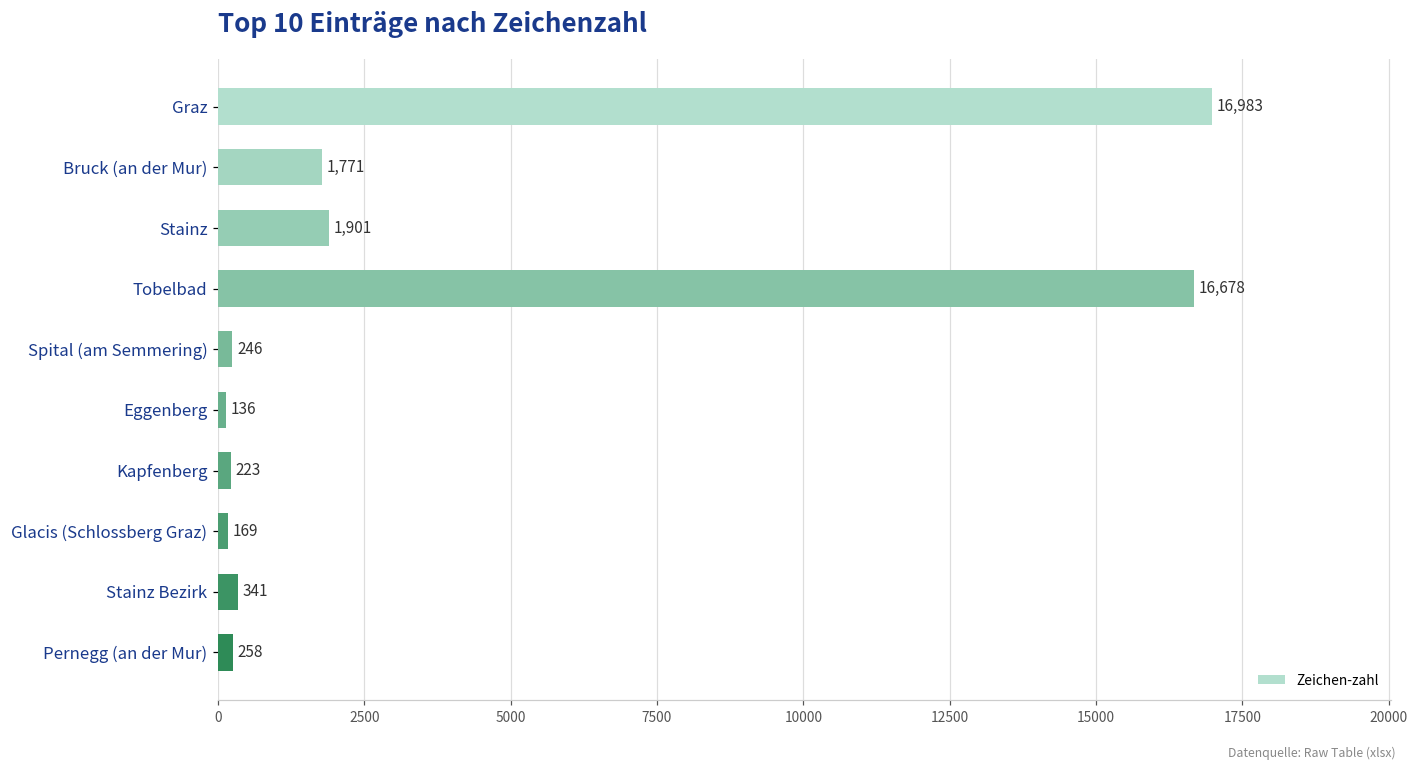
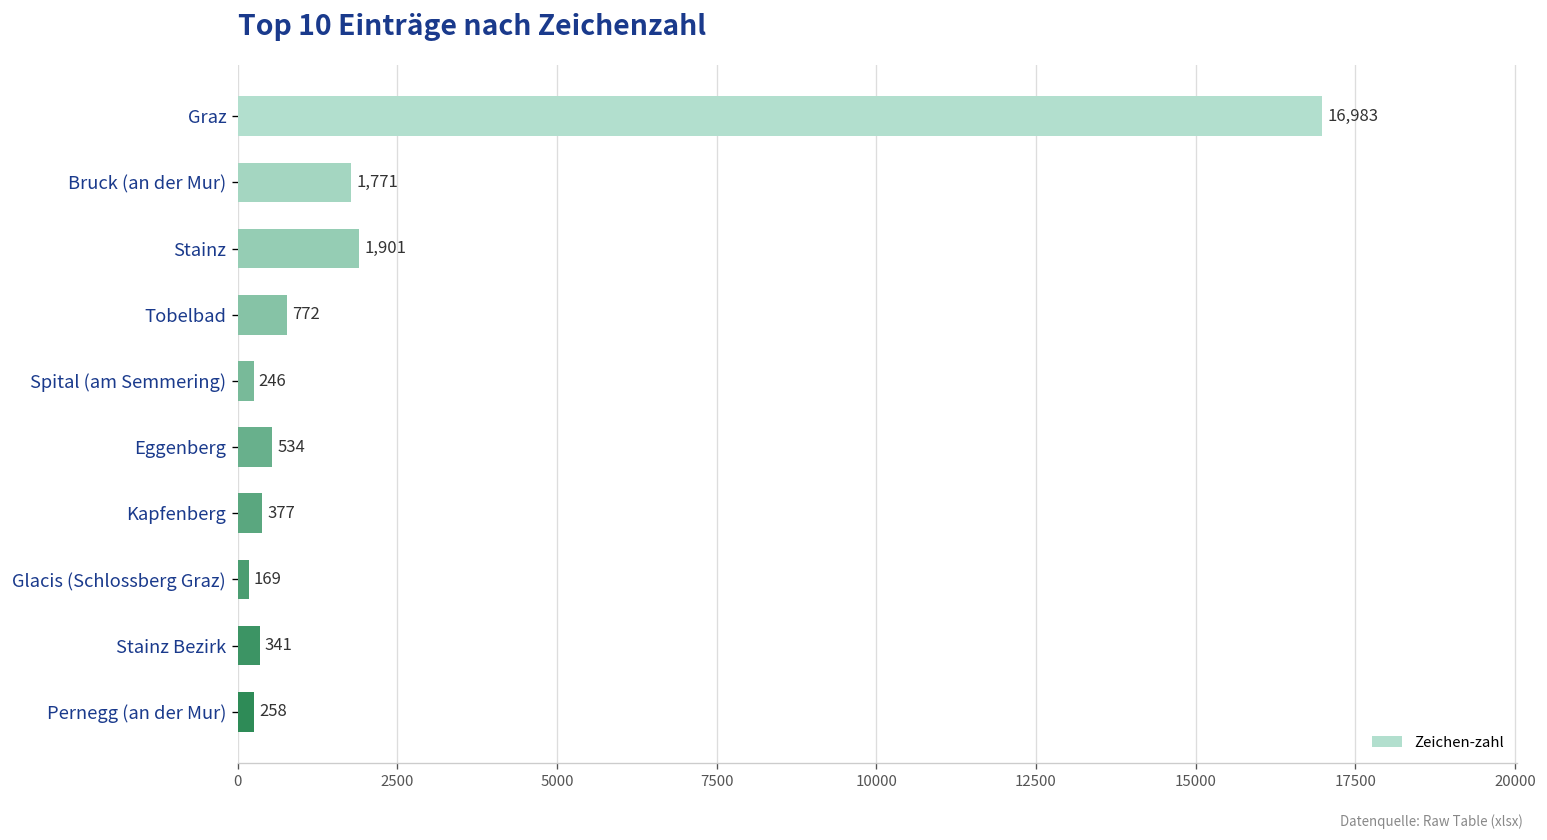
Tobelbad: 16,678 -> 772
Eggenberg: 136 -> 534
Kapfenberg: 223 -> 377
